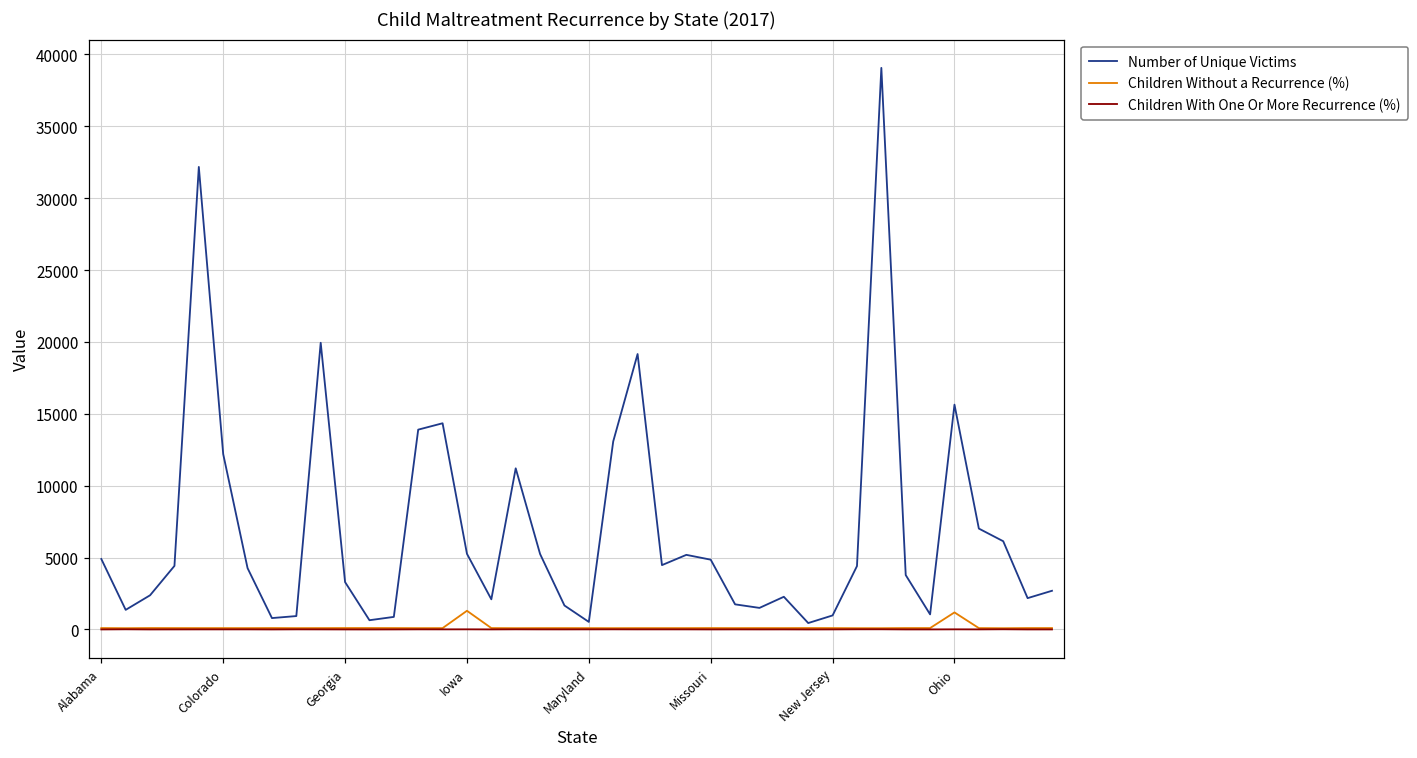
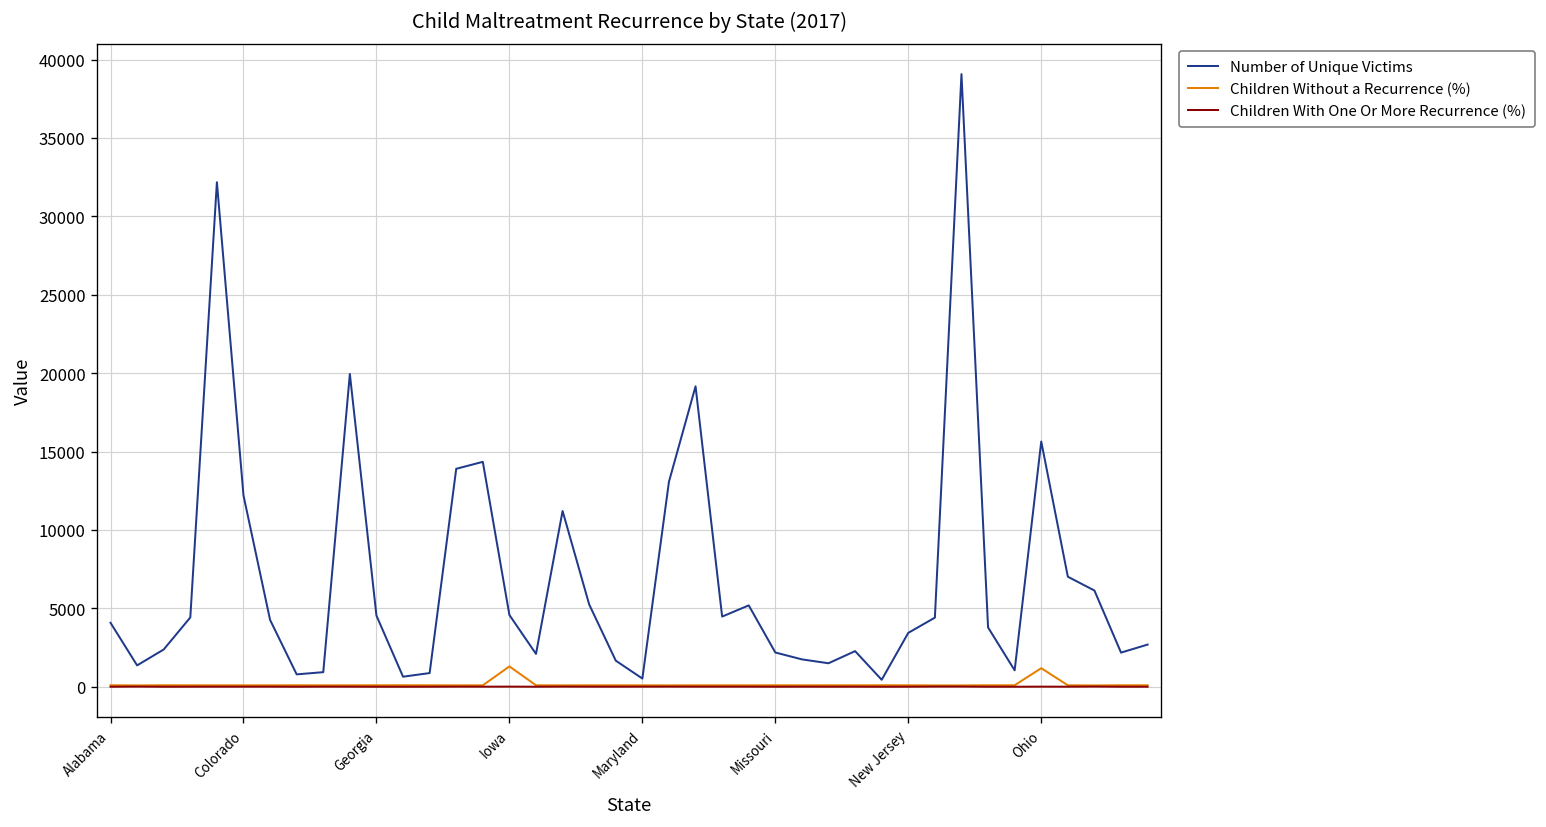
Number of Unique Victims, Alabama: 4900 -> 4100
Number of Unique Victims, Georgia: 3300 -> 4500
Number of Unique Victims, Iowa: 5300 -> 4600
Number of Unique Victims, Missouri: 4900 -> 2200
Number of Unique Victims, New Jersey: 1000 -> 3400
